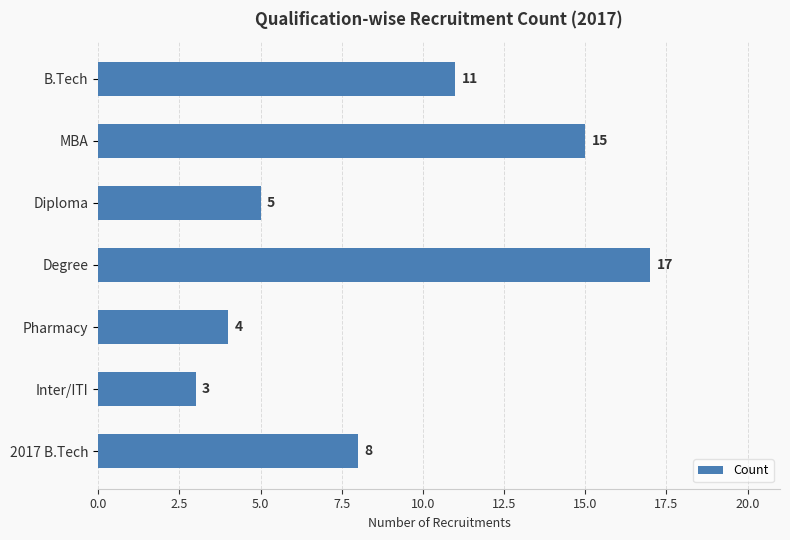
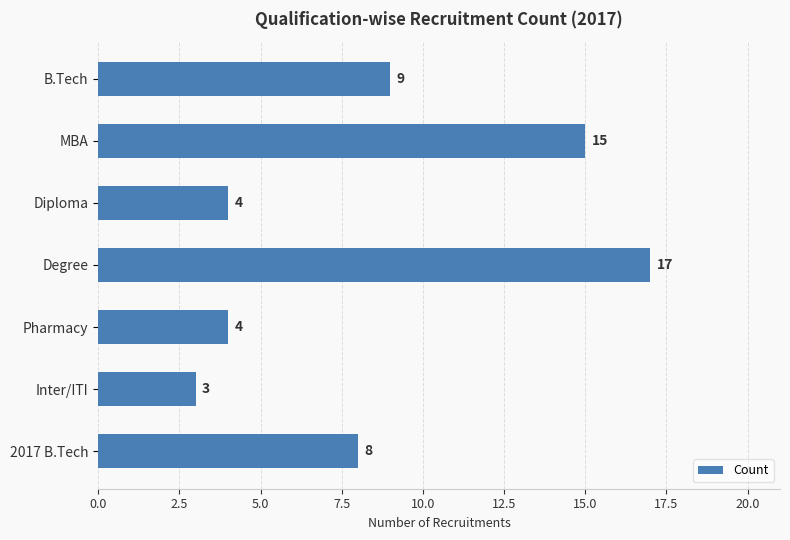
B.Tech: 11 -> 9
Diploma: 5 -> 4
